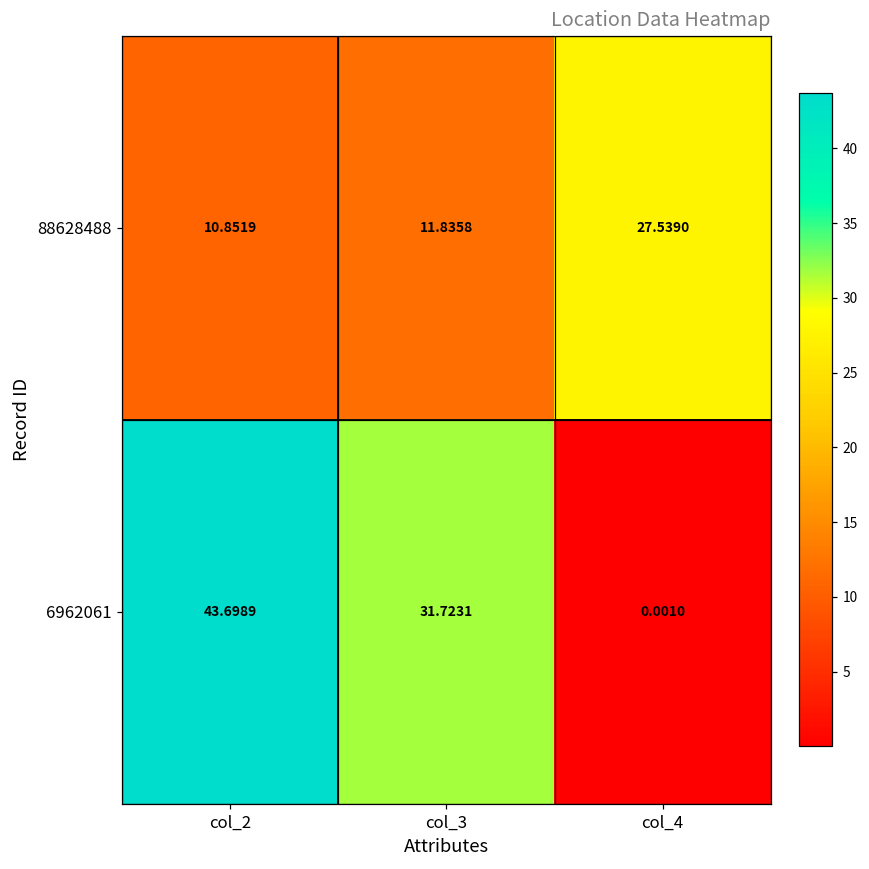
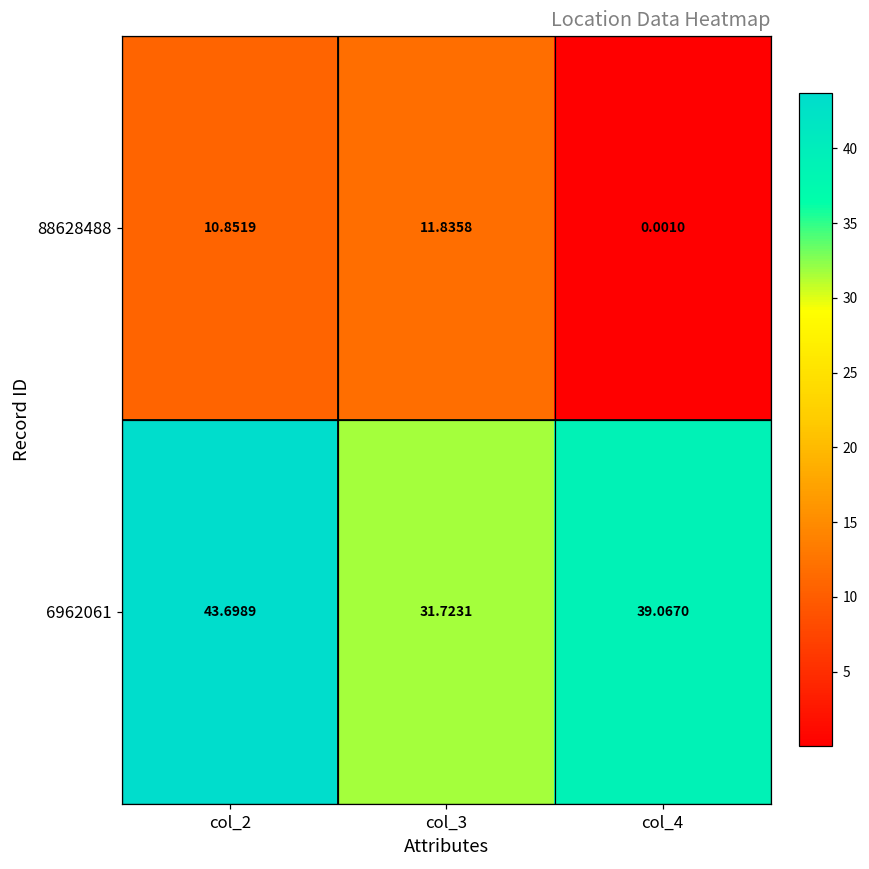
88628488, col_4: 27.5390 -> 0.0010
6962061, col_4: 0.0010 -> 39.0670
